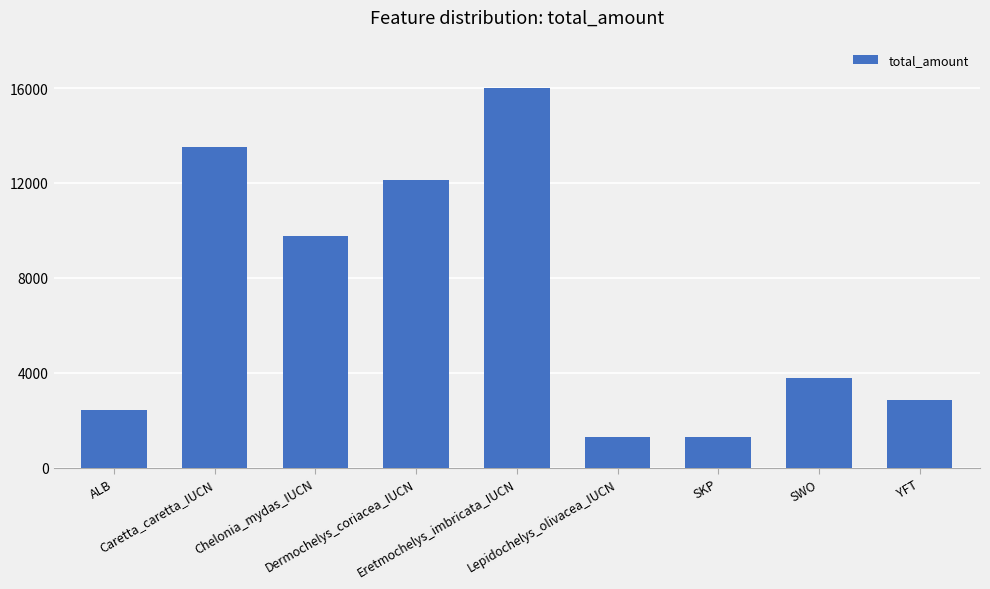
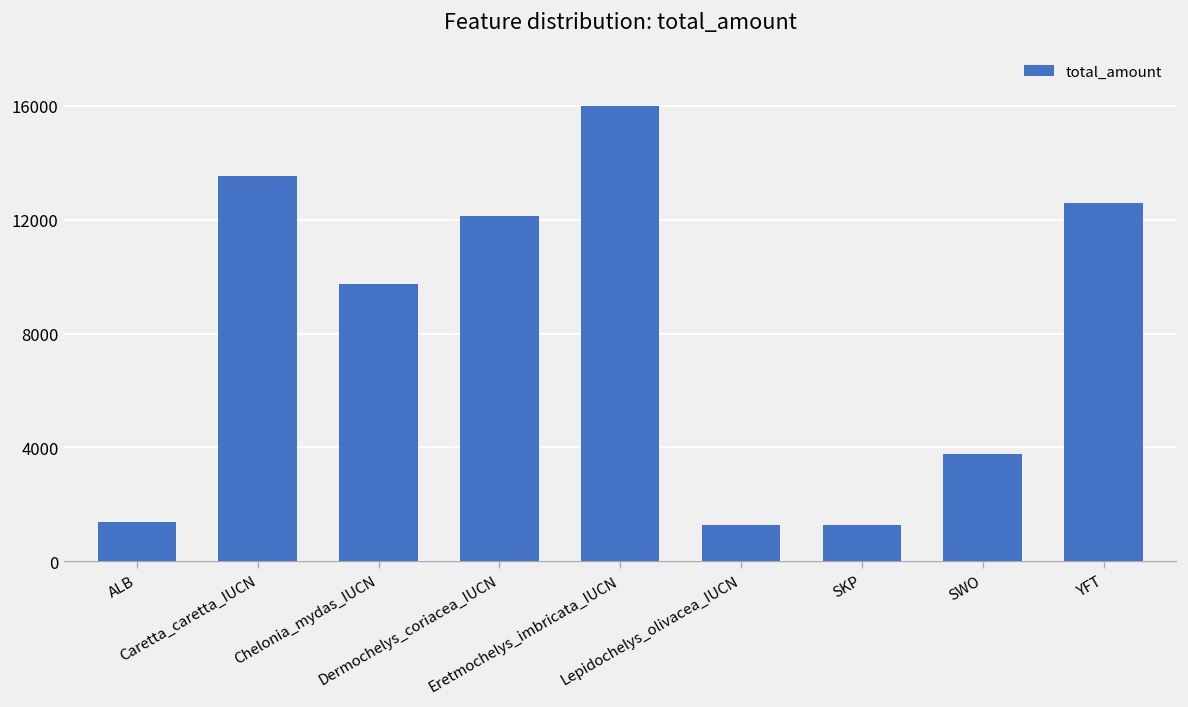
ALB: 2400 -> 1400
YFT: 2900 -> 12600
